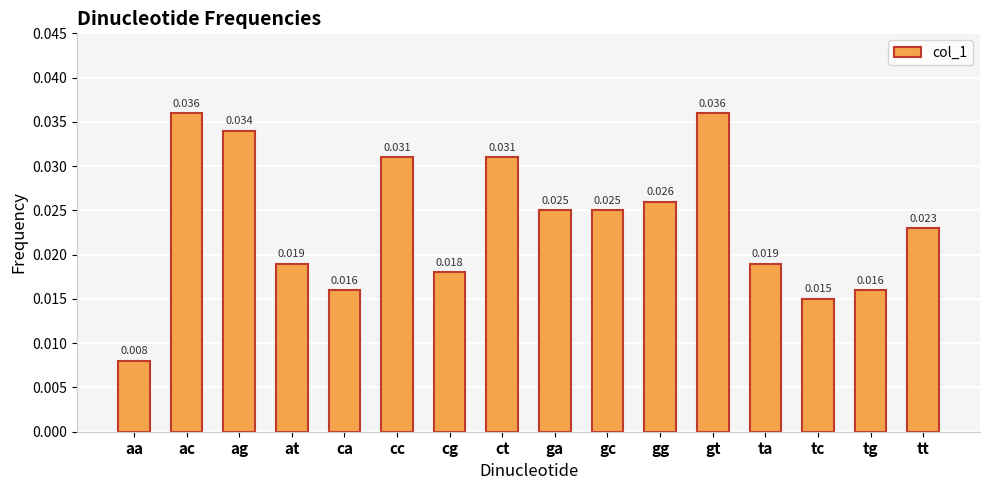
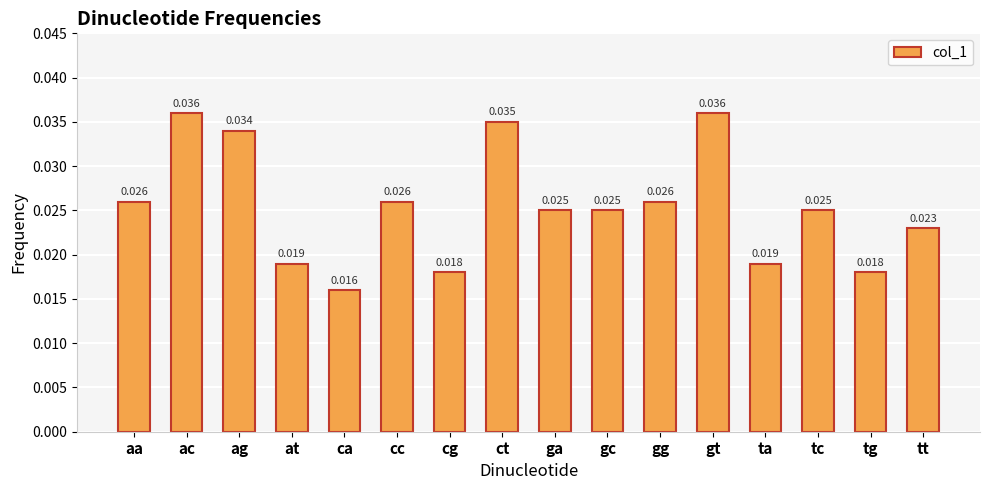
aa: 0.008 -> 0.026
cc: 0.031 -> 0.026
ct: 0.031 -> 0.035
tc: 0.015 -> 0.025
tg: 0.016 -> 0.018
